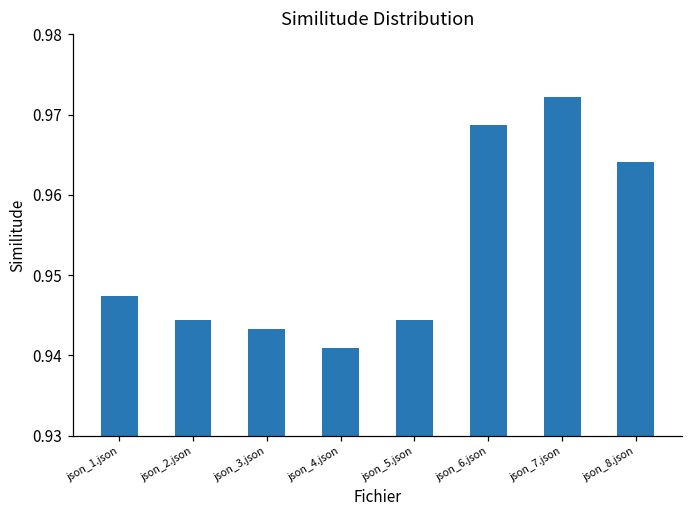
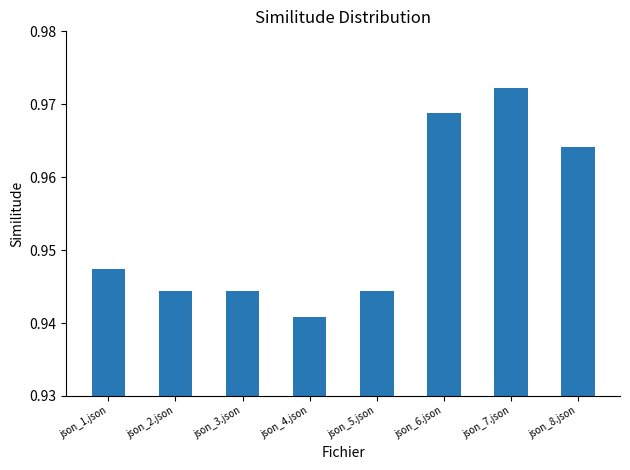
json_3.json: 0.943 -> 0.944
